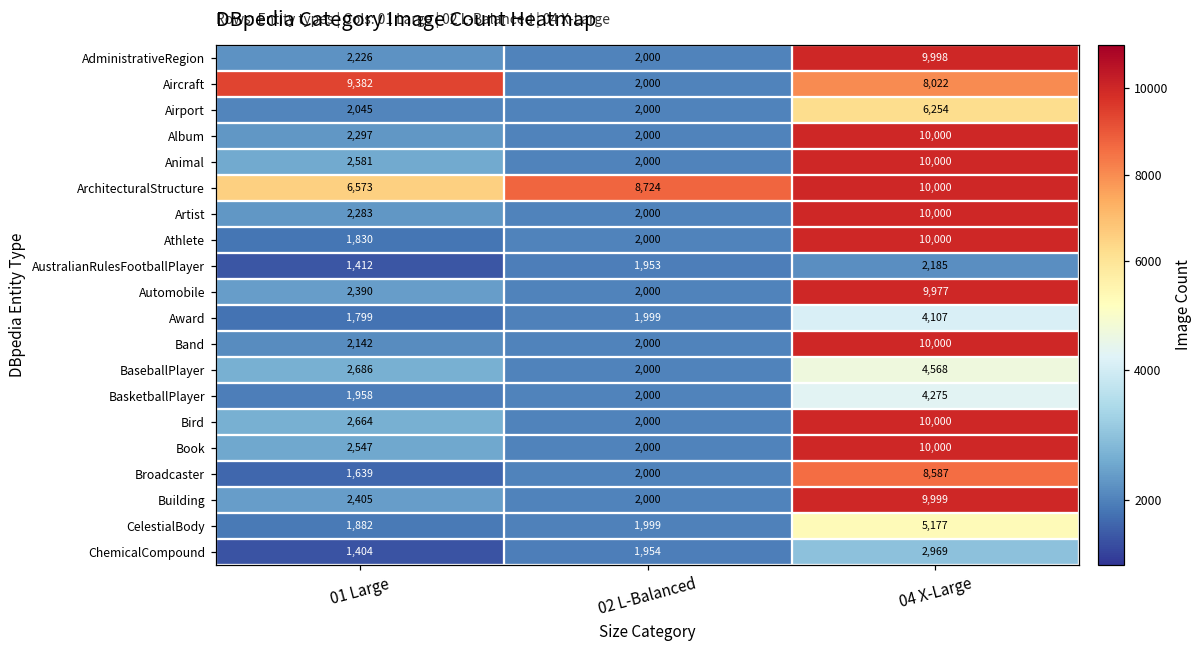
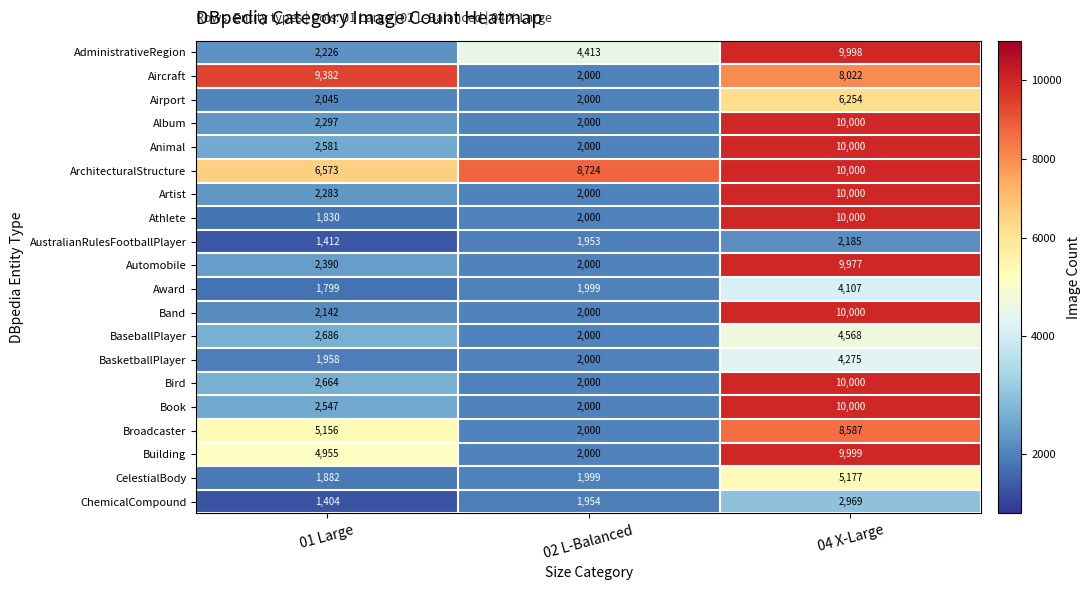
AdministrativeRegion, 02 L-Balanced: 2,000 -> 4,413
Broadcaster, 01 Large: 1,639 -> 5,156
Building, 01 Large: 2,405 -> 4,955
